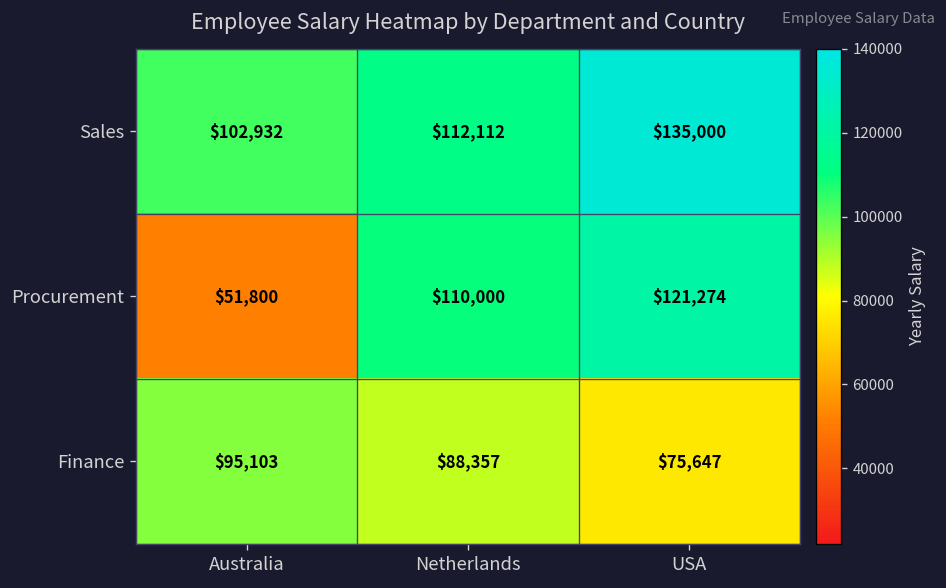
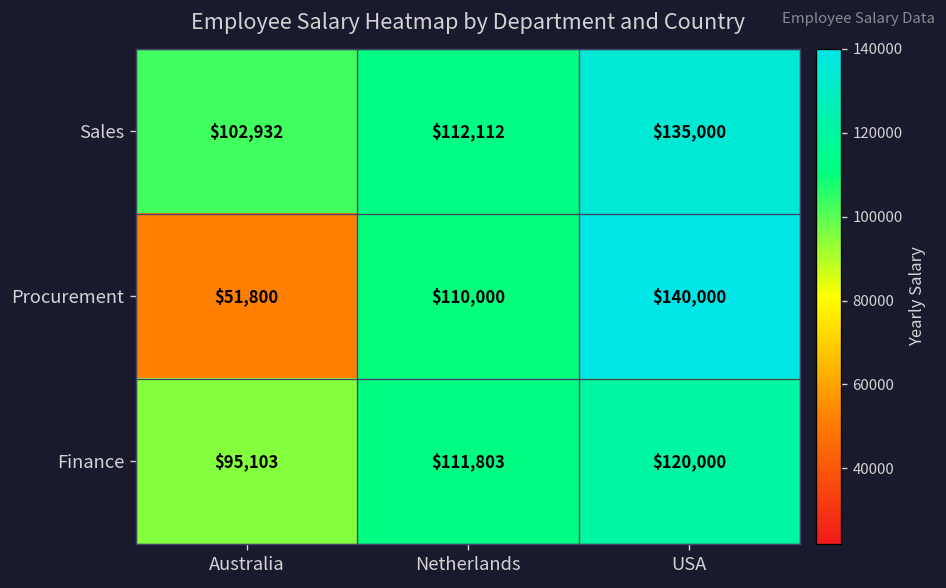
Procurement, USA: $121,274 -> $140,000
Finance, Netherlands: $88,357 -> $111,803
Finance, USA: $75,647 -> $120,000
